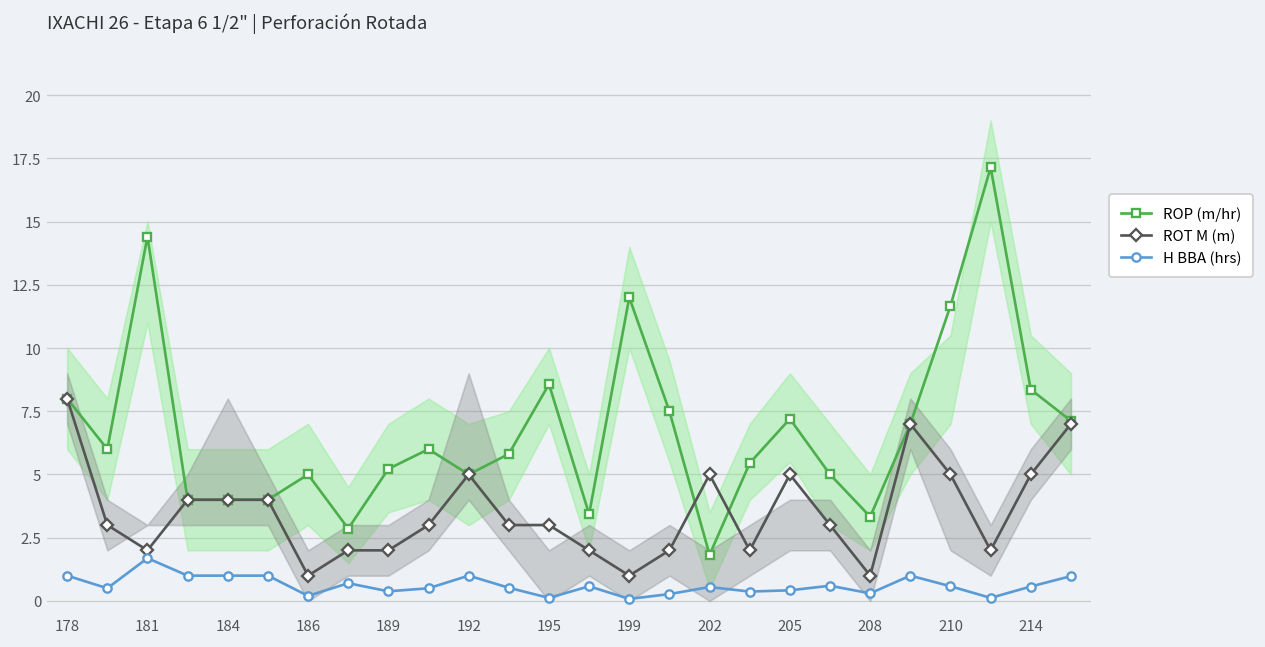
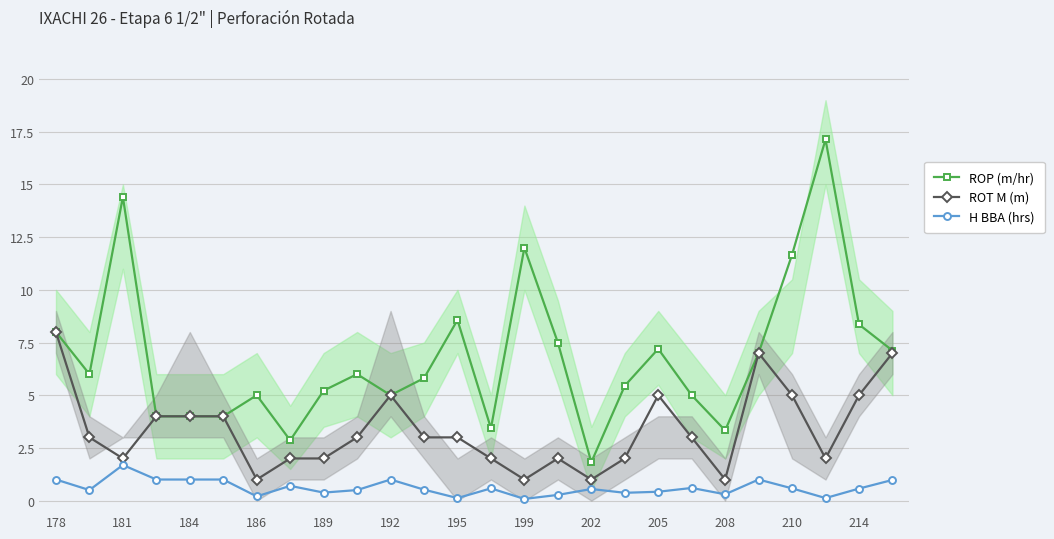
ROT M (m), 202: 5 -> 1
